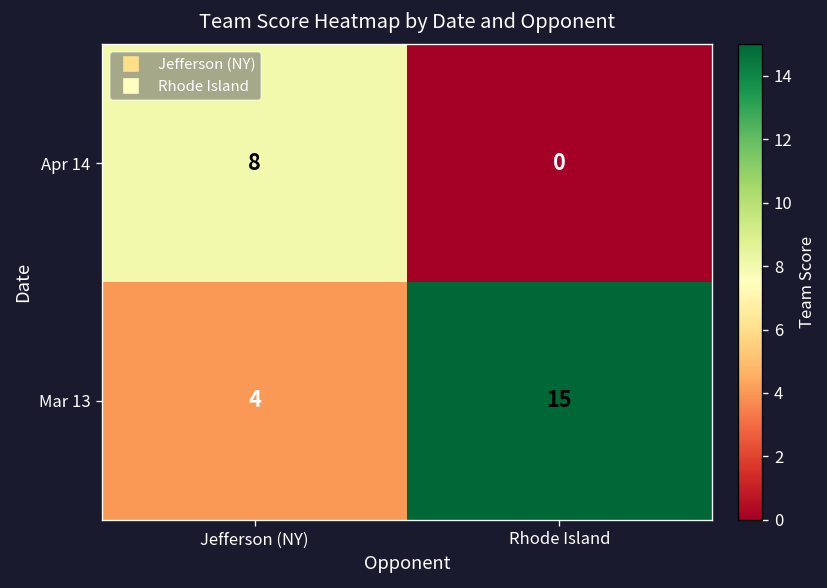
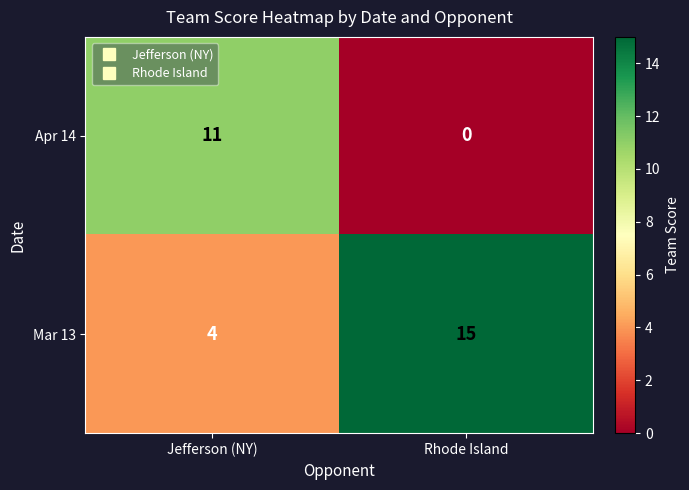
Apr 14, Jefferson (NY): 8 -> 11
